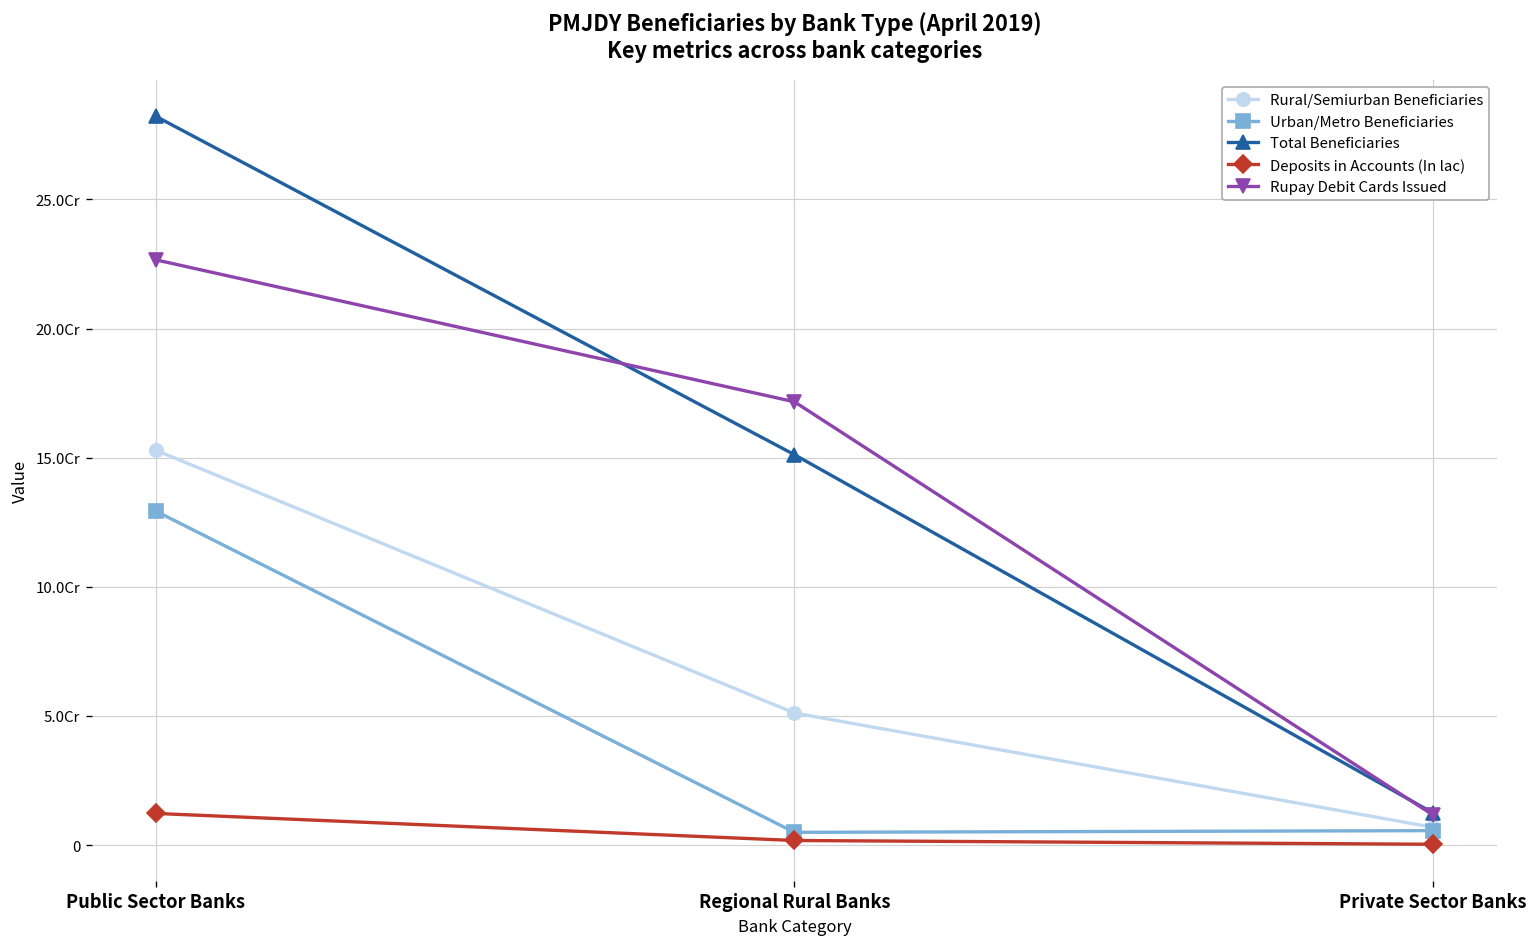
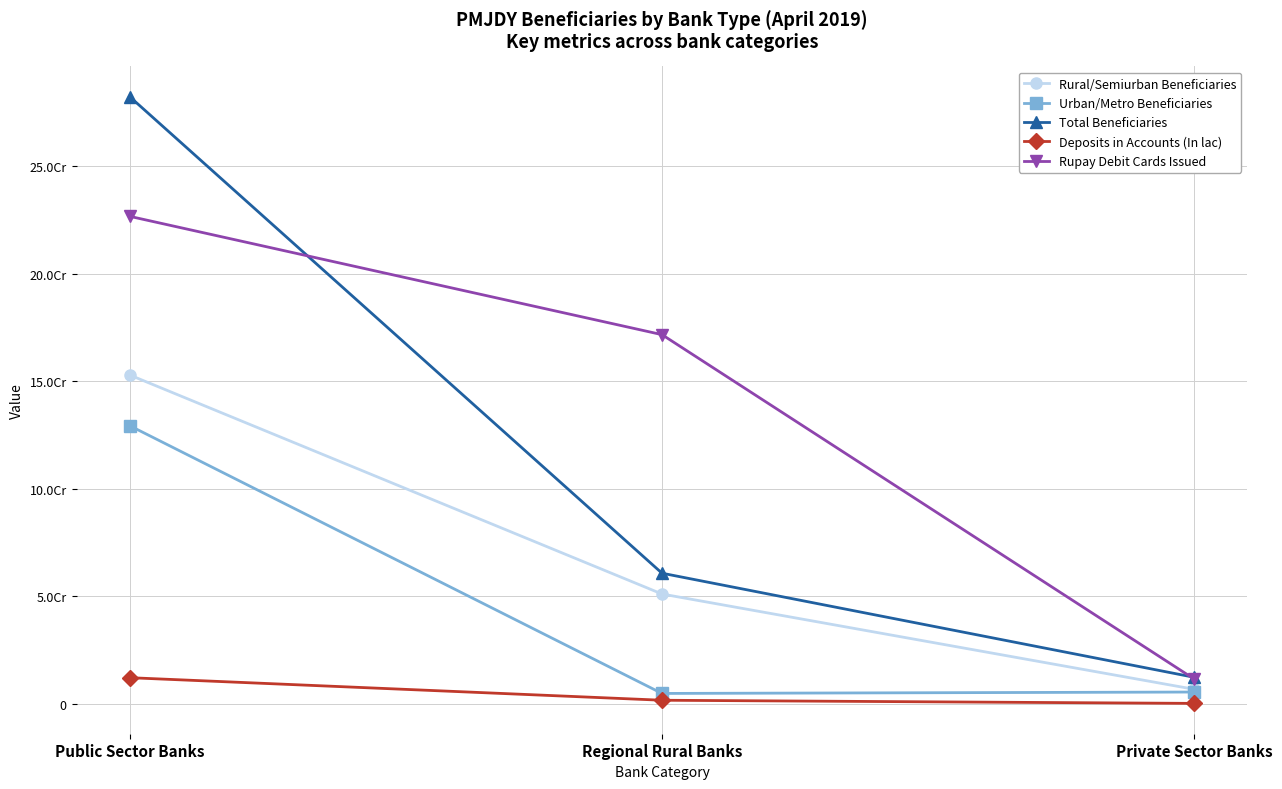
Total Beneficiaries, Regional Rural Banks: 15.1Cr -> 6.1Cr
